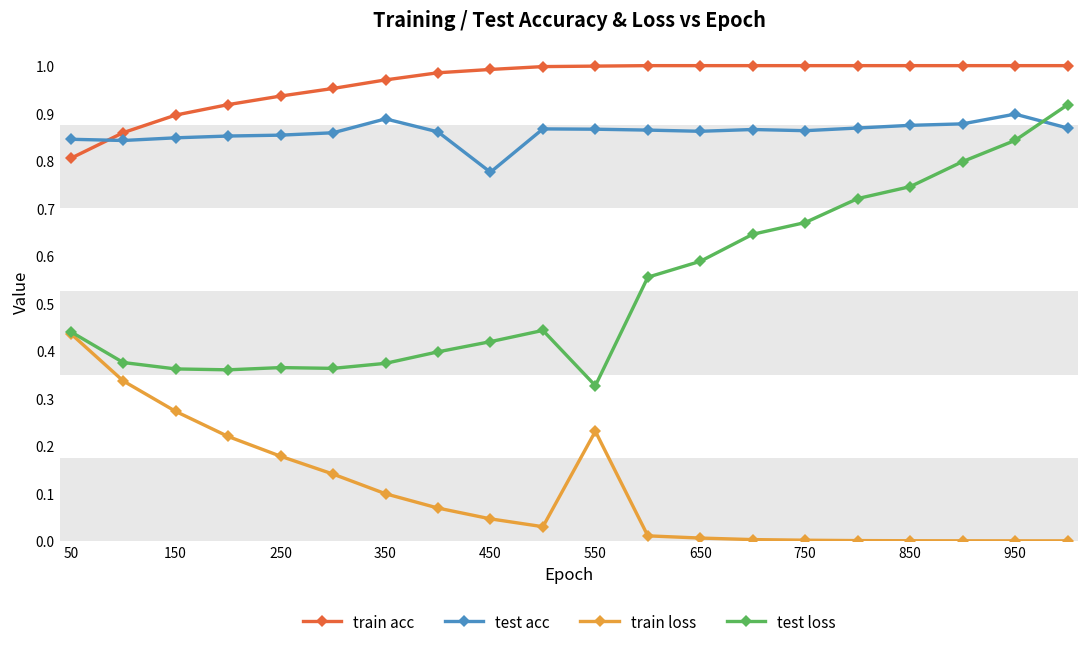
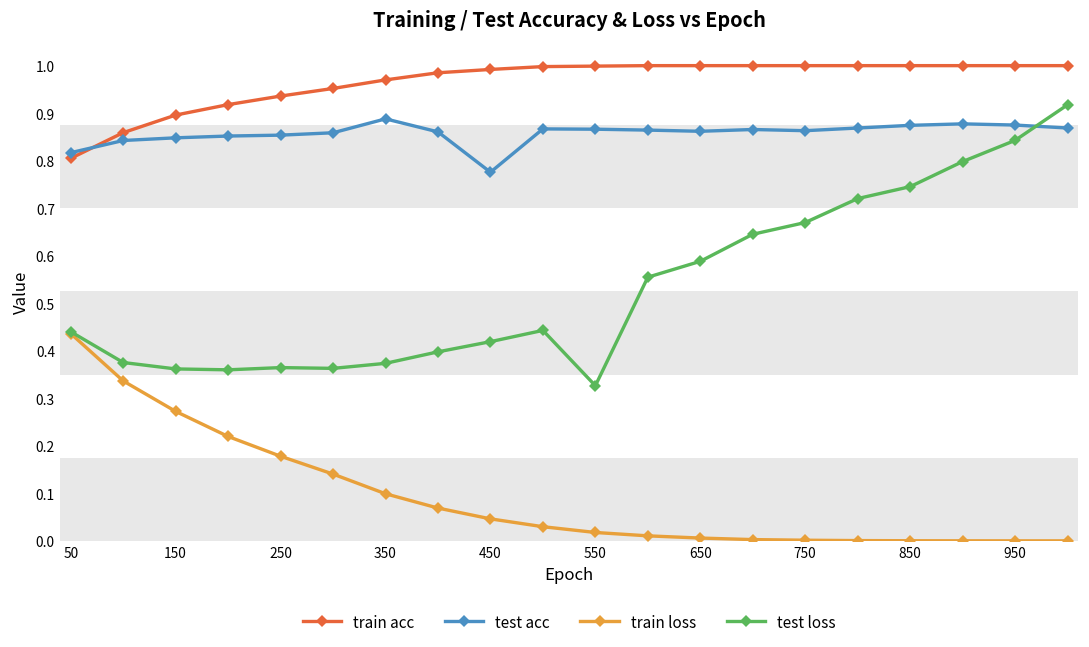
test acc, 50: 0.85 -> 0.82
train loss, 550: 0.23 -> 0.02
test acc, 950: 0.90 -> 0.88
